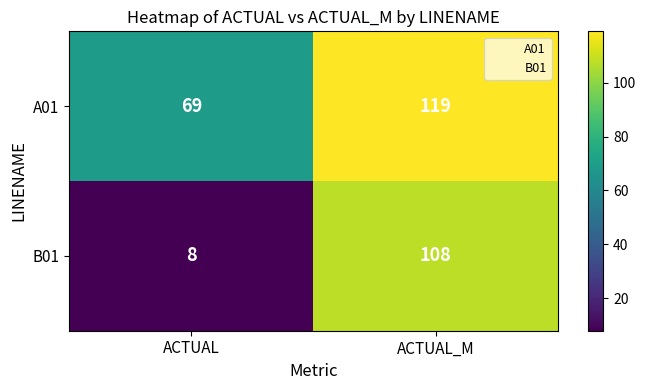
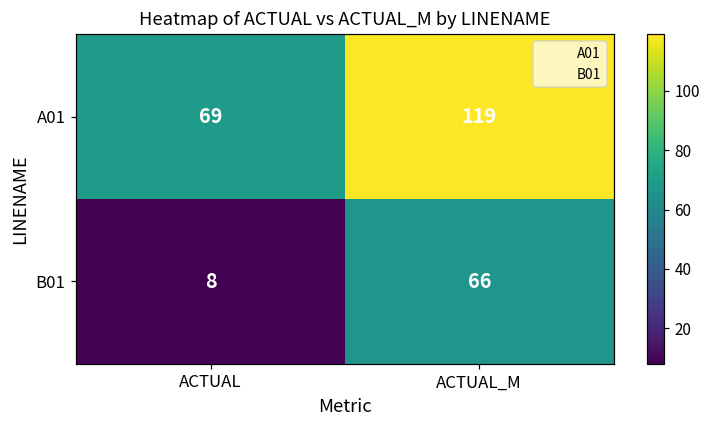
B01, ACTUAL_M: 108 -> 66
